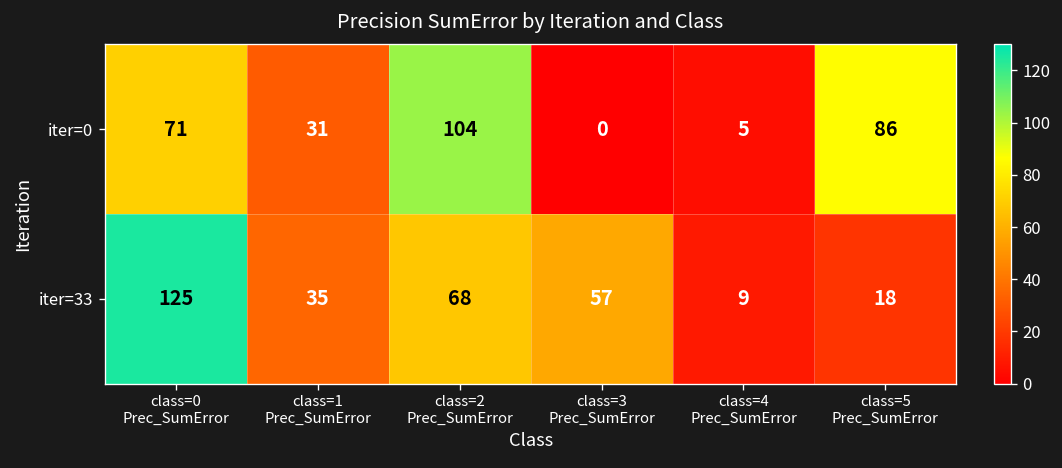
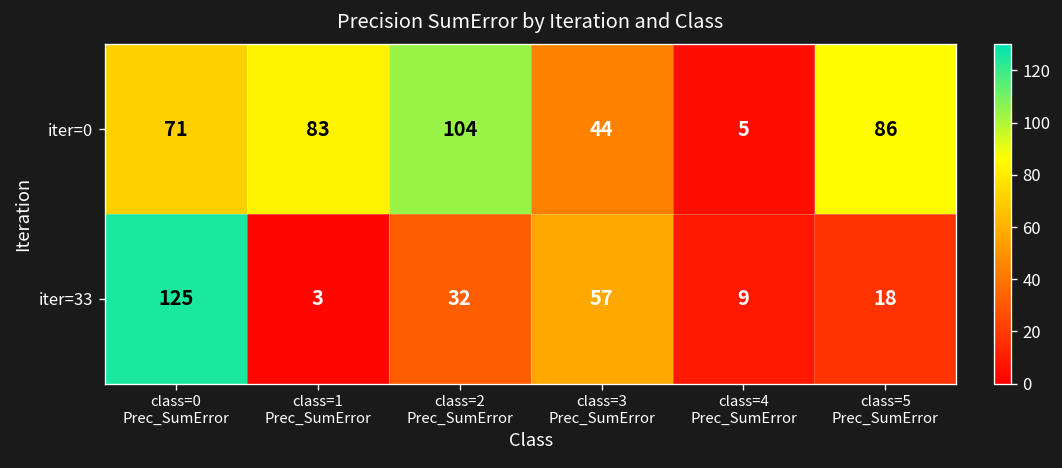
iter=0, class=1 Prec_SumError: 31 -> 83
iter=0, class=3 Prec_SumError: 0 -> 44
iter=33, class=1 Prec_SumError: 35 -> 3
iter=33, class=2 Prec_SumError: 68 -> 32
